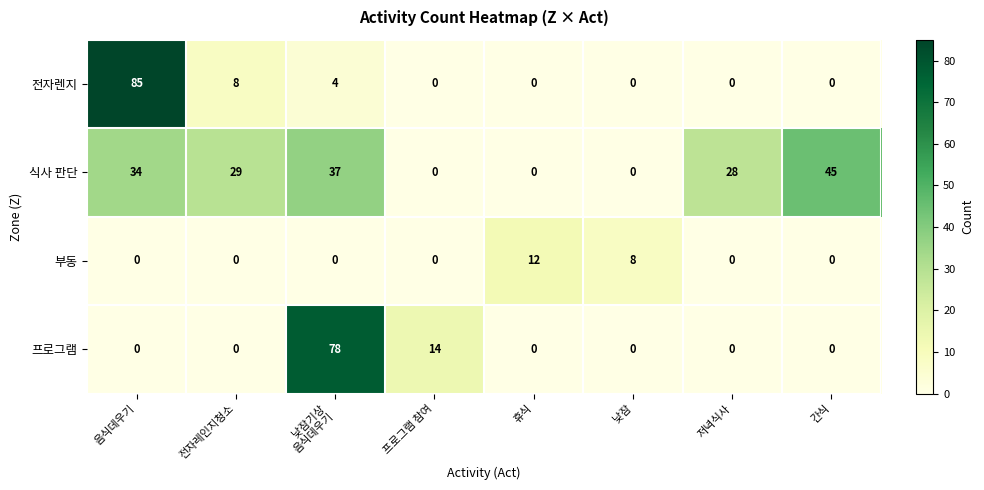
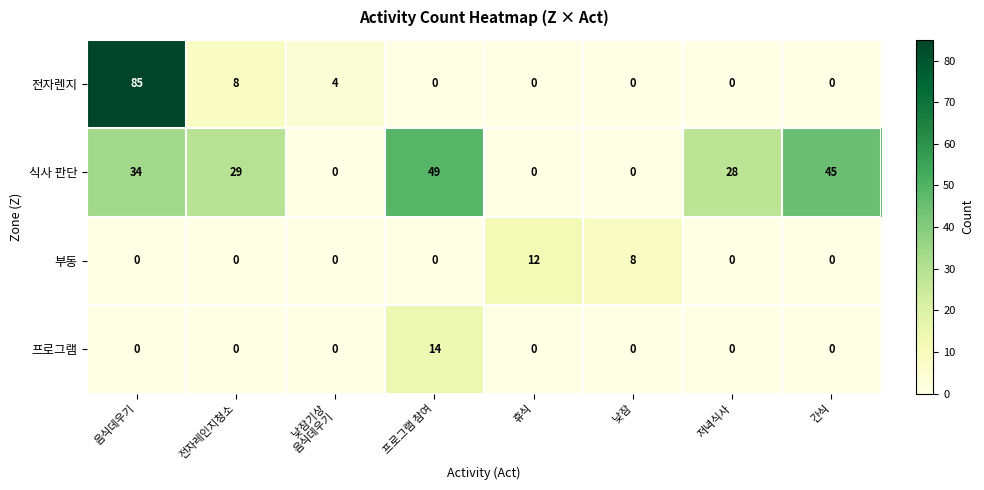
식사 판단, 낮잠기상 음식데우기: 37 -> 0
식사 판단, 프로그램 참여: 0 -> 49
프로그램, 낮잠기상 음식데우기: 78 -> 0
